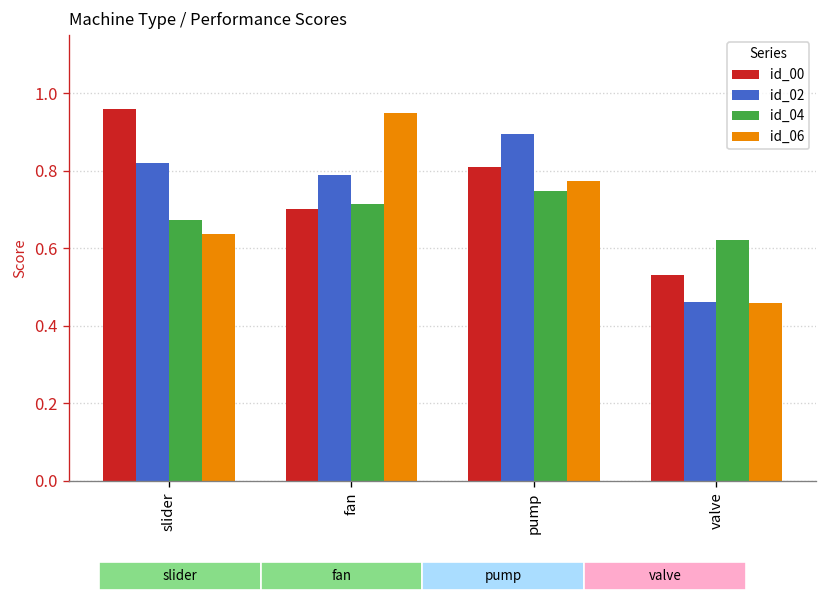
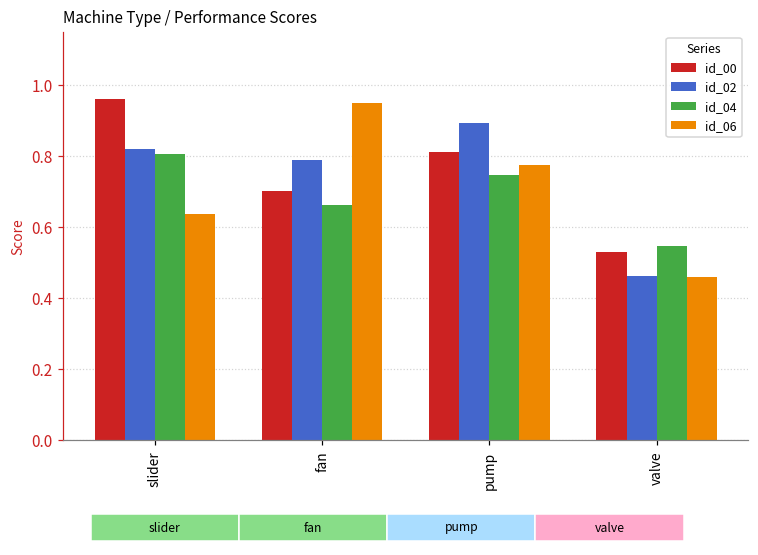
Machine Type / Performance Scores, id_04, slider: 0.67 -> 0.80
Machine Type / Performance Scores, id_04, fan: 0.72 -> 0.66
Machine Type / Performance Scores, id_04, valve: 0.62 -> 0.55
